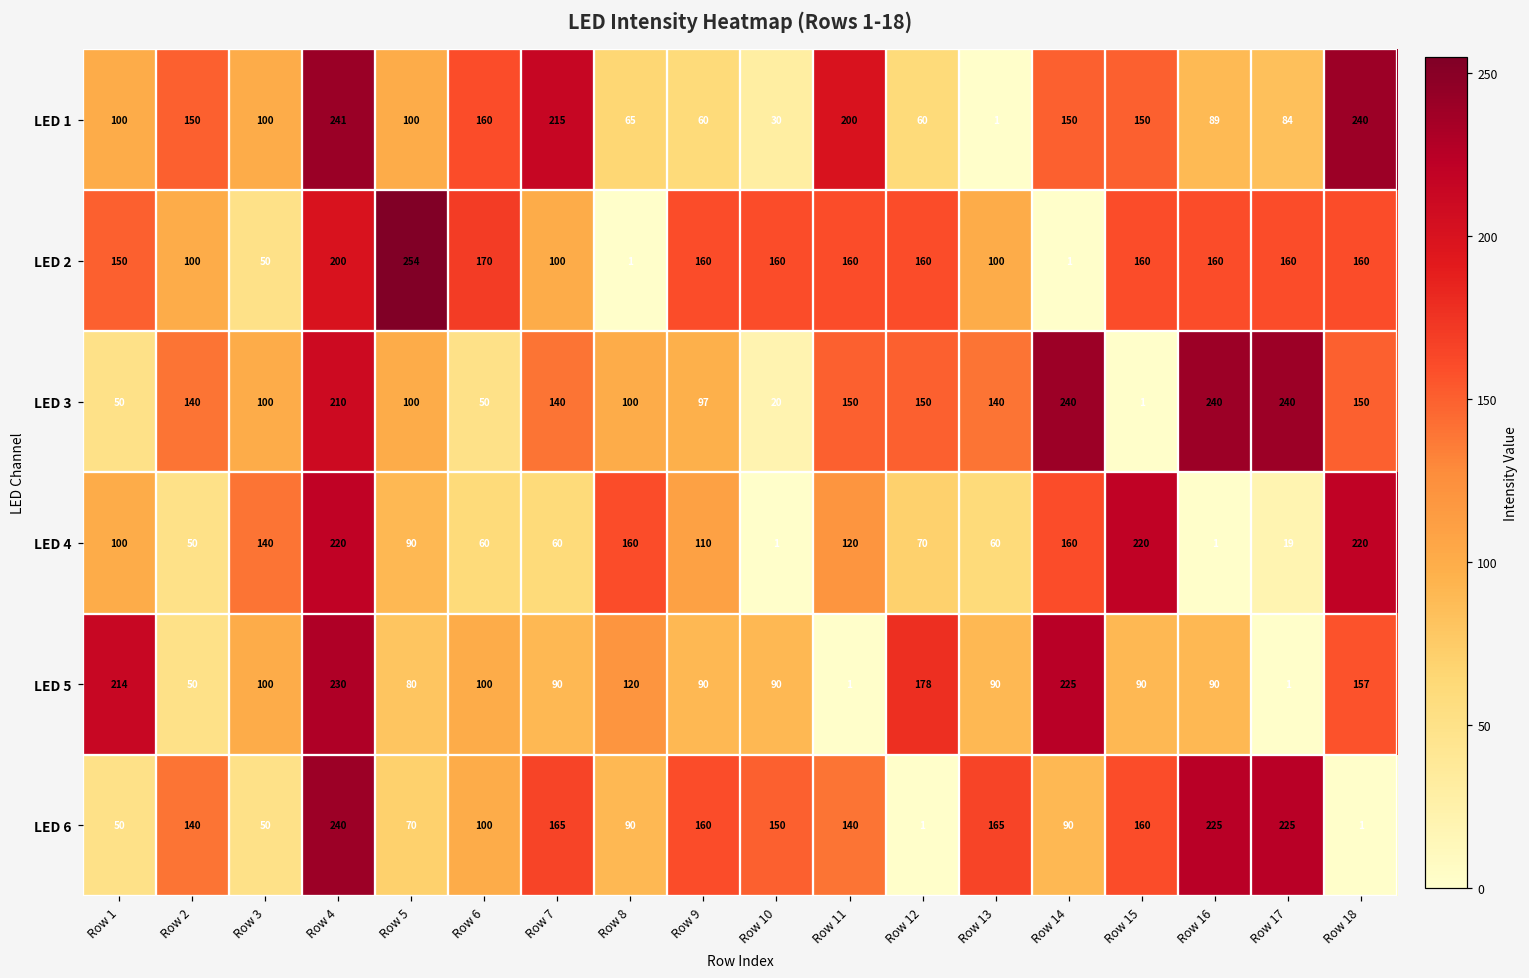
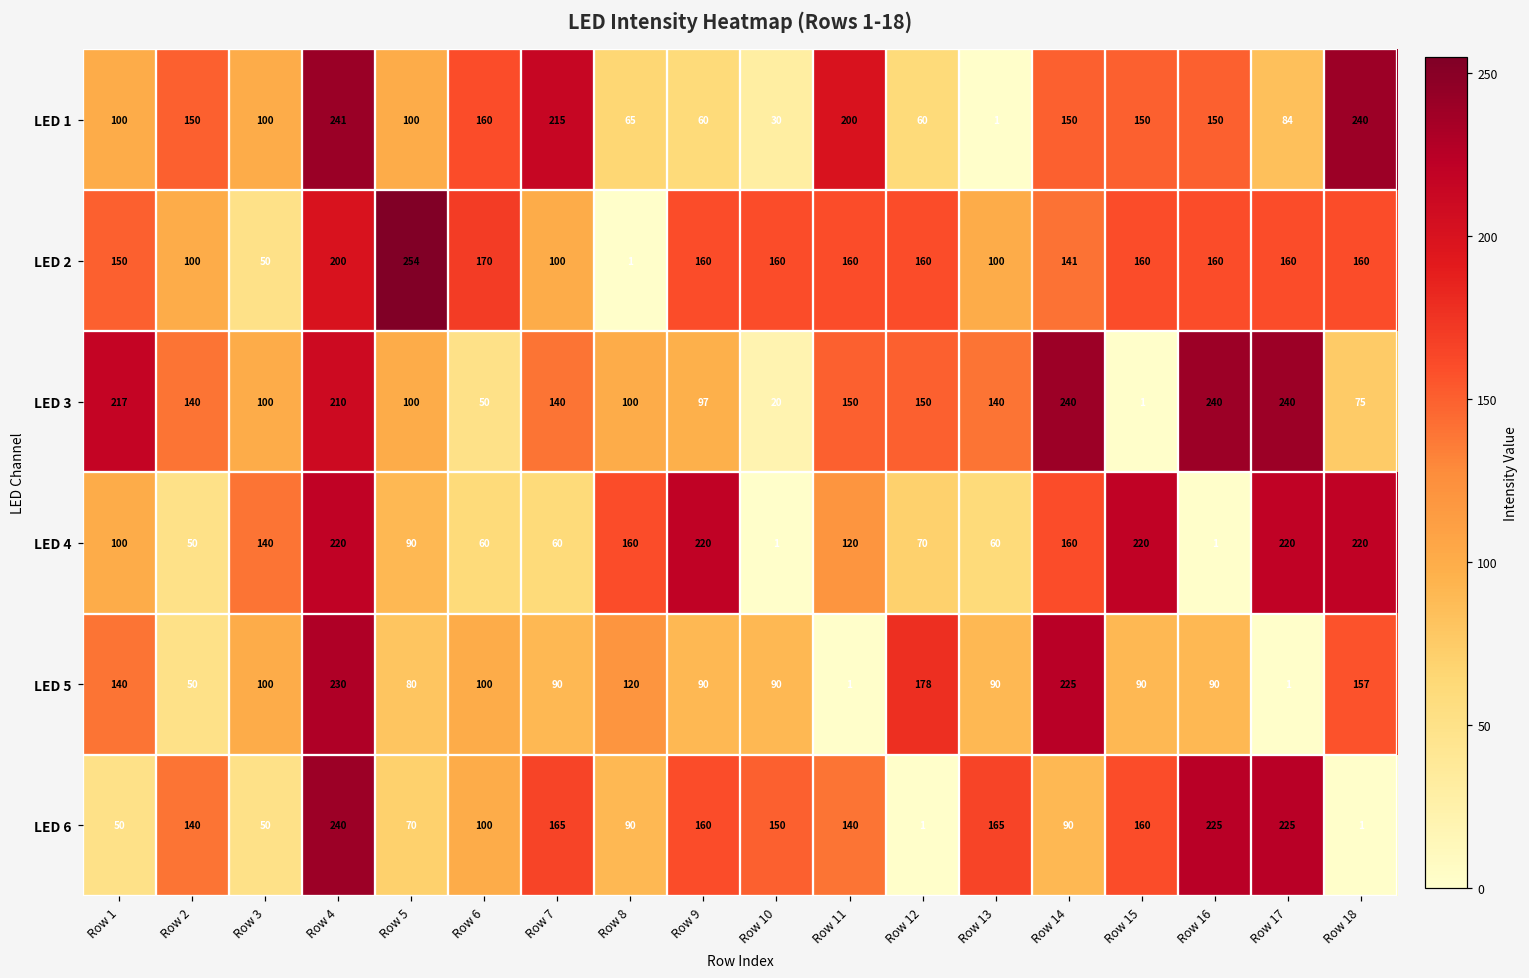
LED 1, Row 16: 89 -> 150
LED 2, Row 14: 1 -> 141
LED 3, Row 1: 50 -> 217
LED 3, Row 18: 150 -> 75
LED 4, Row 9: 110 -> 220
LED 4, Row 17: 19 -> 220
LED 5, Row 1: 214 -> 140
